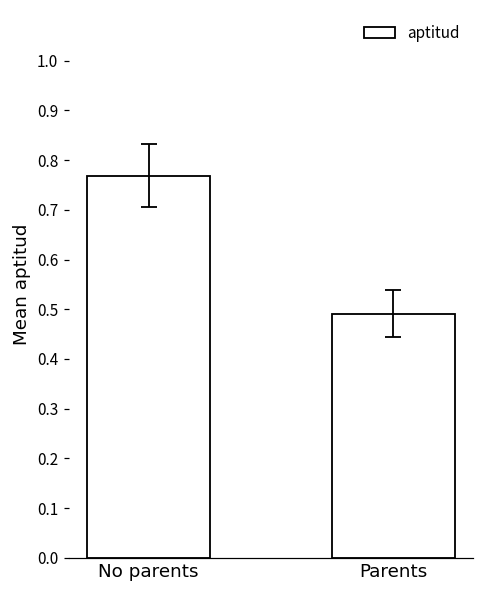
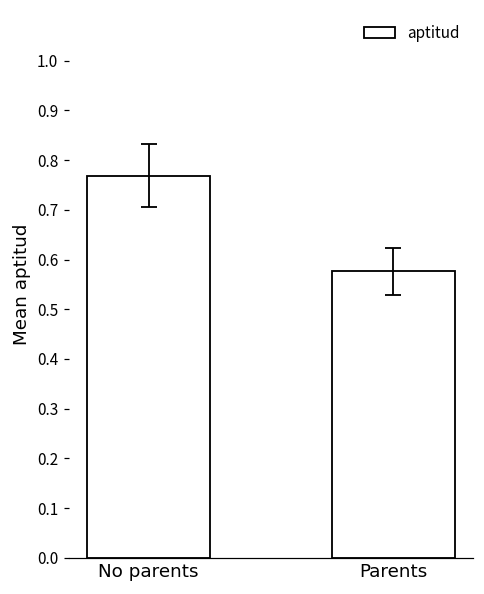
aptitud, Parents: 0.49 -> 0.58
